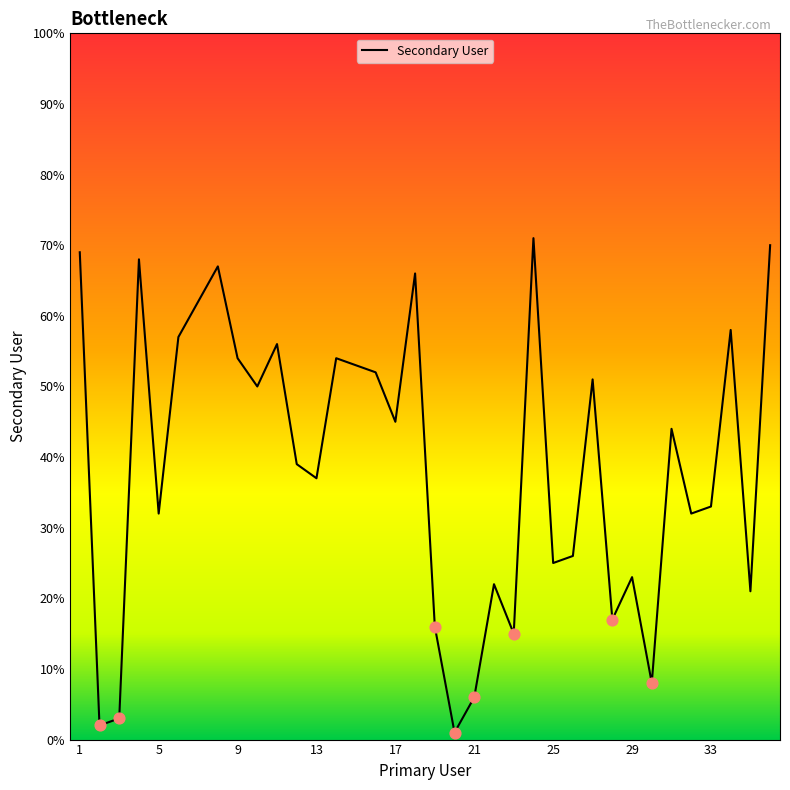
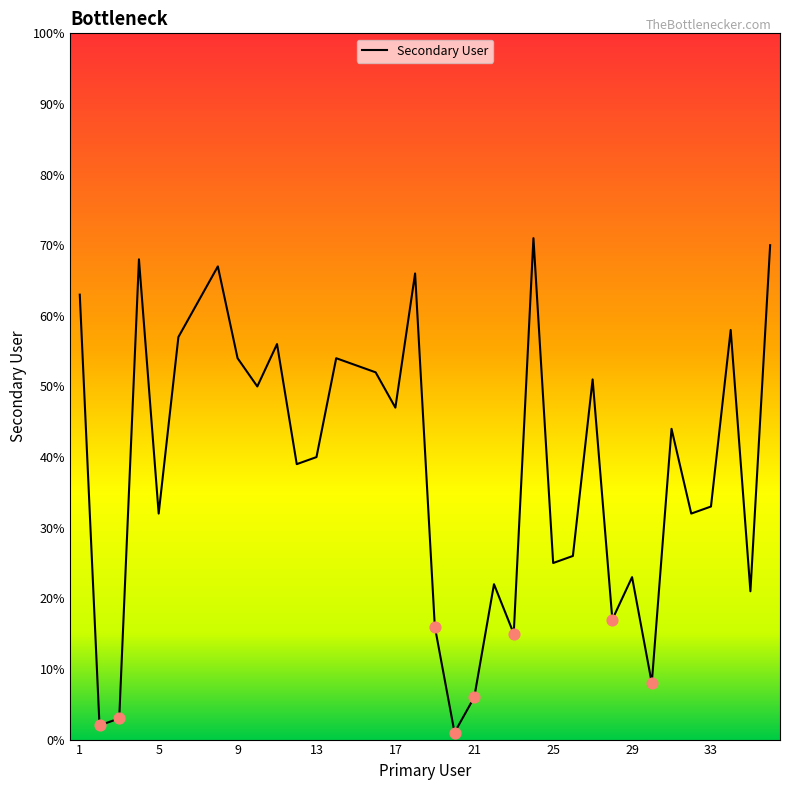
Secondary User, 1: 69% -> 63%
Secondary User, 13: 37% -> 40%
Secondary User, 17: 45% -> 47%
